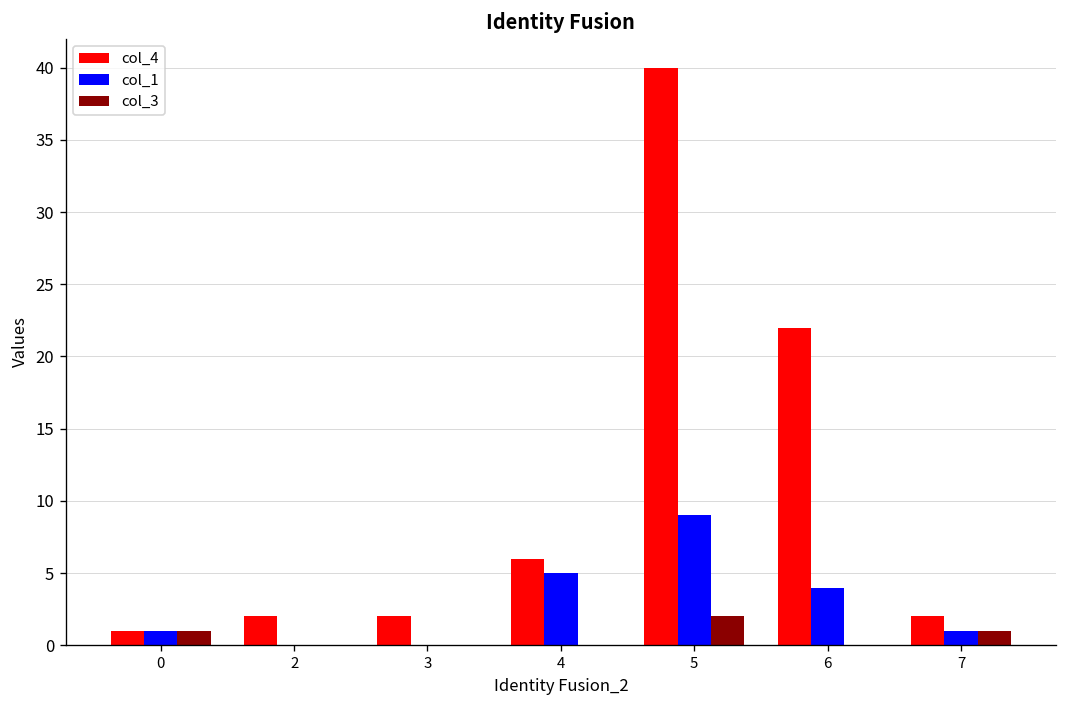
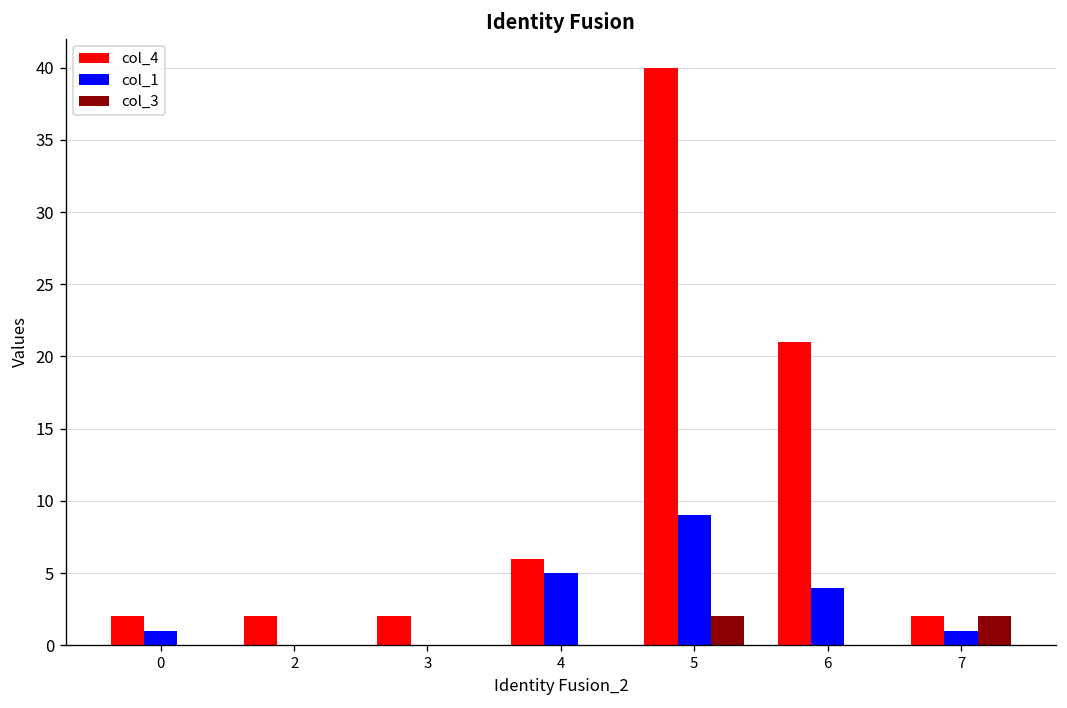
col_4, 0: 1 -> 2
col_3, 0: 1 -> 0
col_4, 6: 22 -> 21
col_3, 7: 1 -> 2
